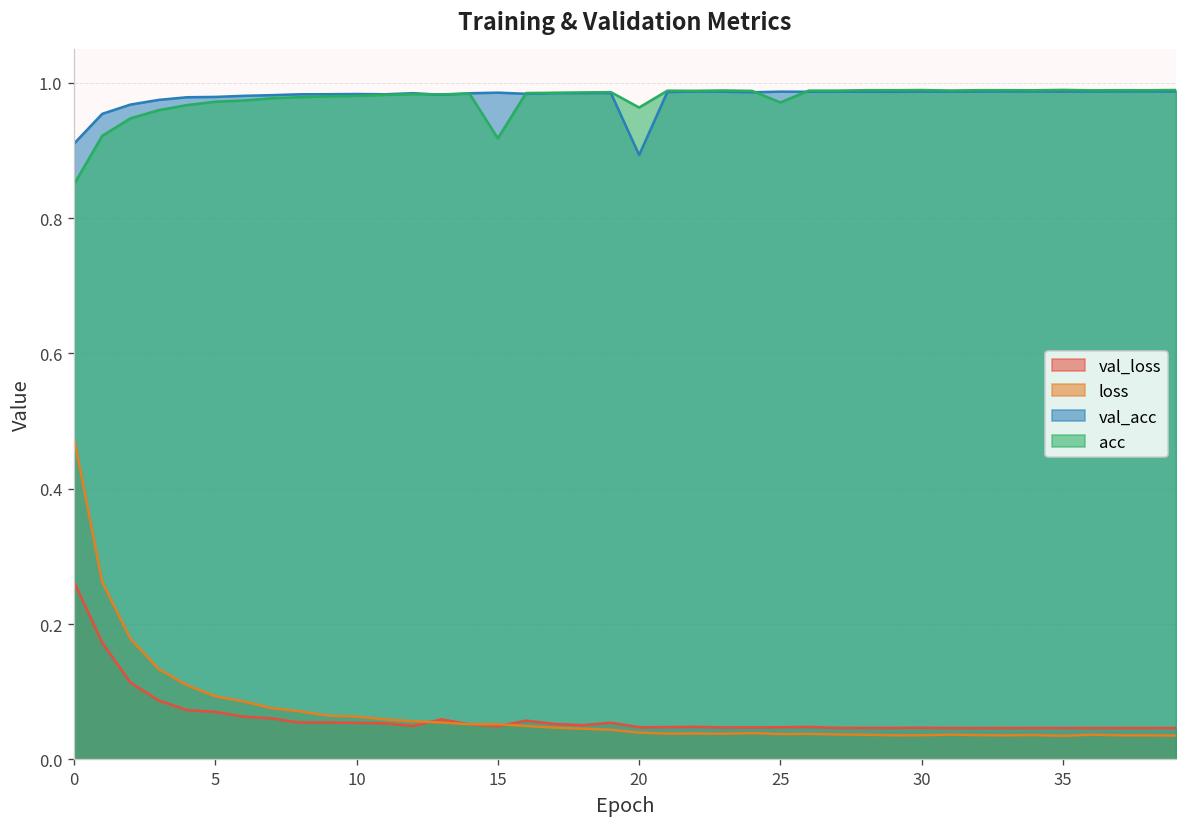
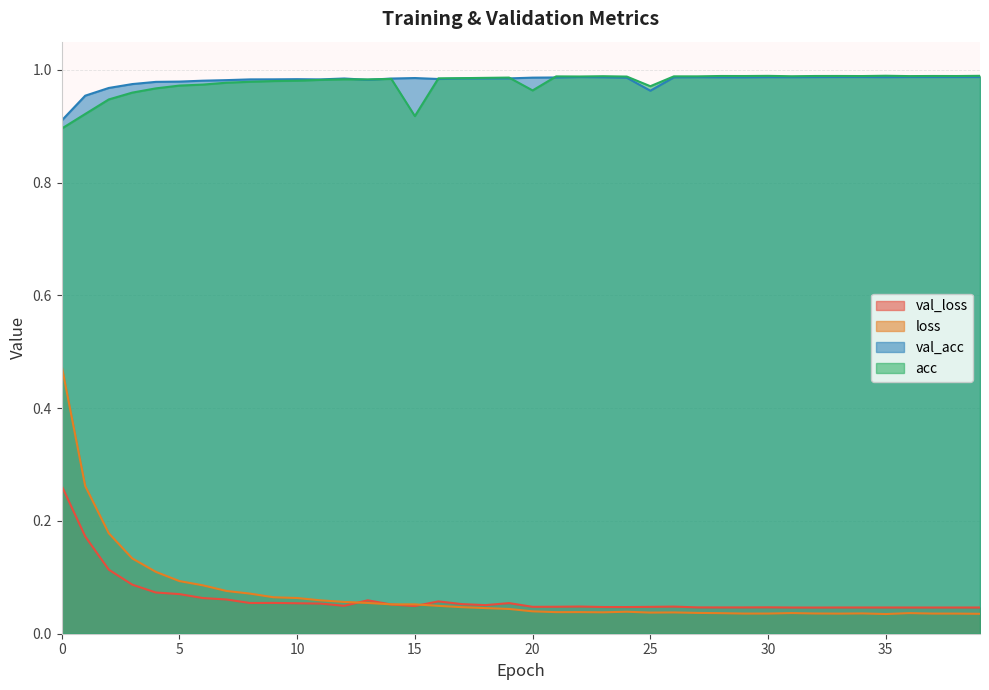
acc, 0: 0.85 -> 0.90
val_acc, 20: 0.89 -> 0.99
val_acc, 25: 0.99 -> 0.96
